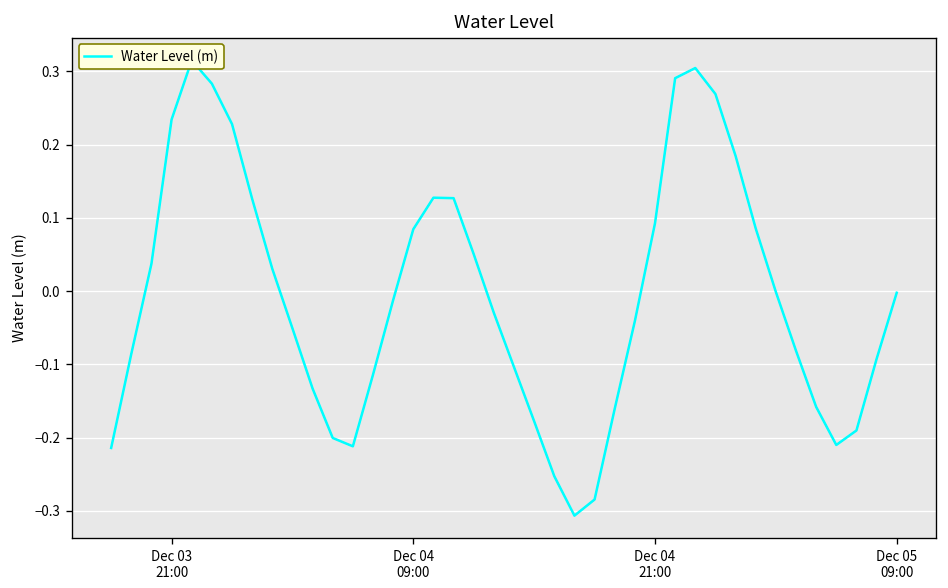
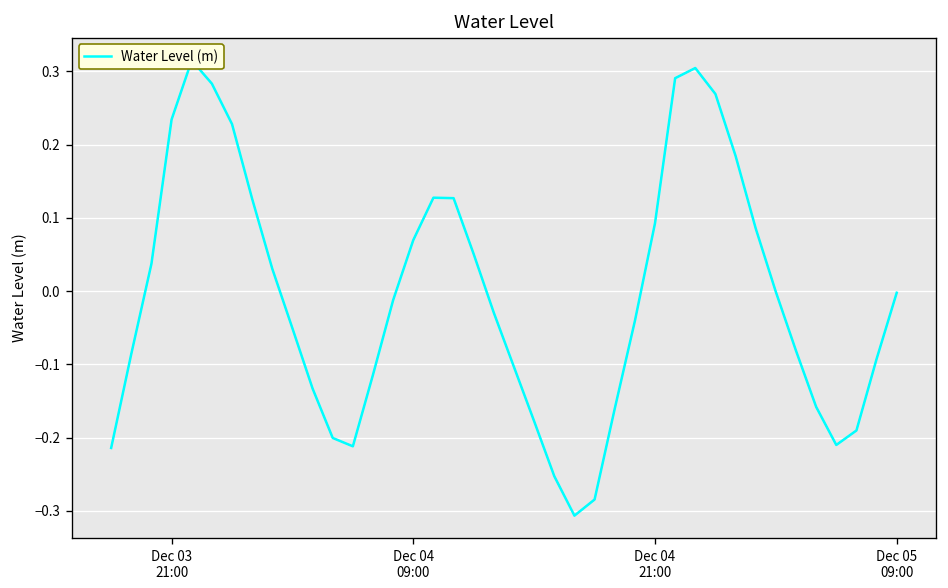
Dec 04 09:00: 0.08 -> 0.07
